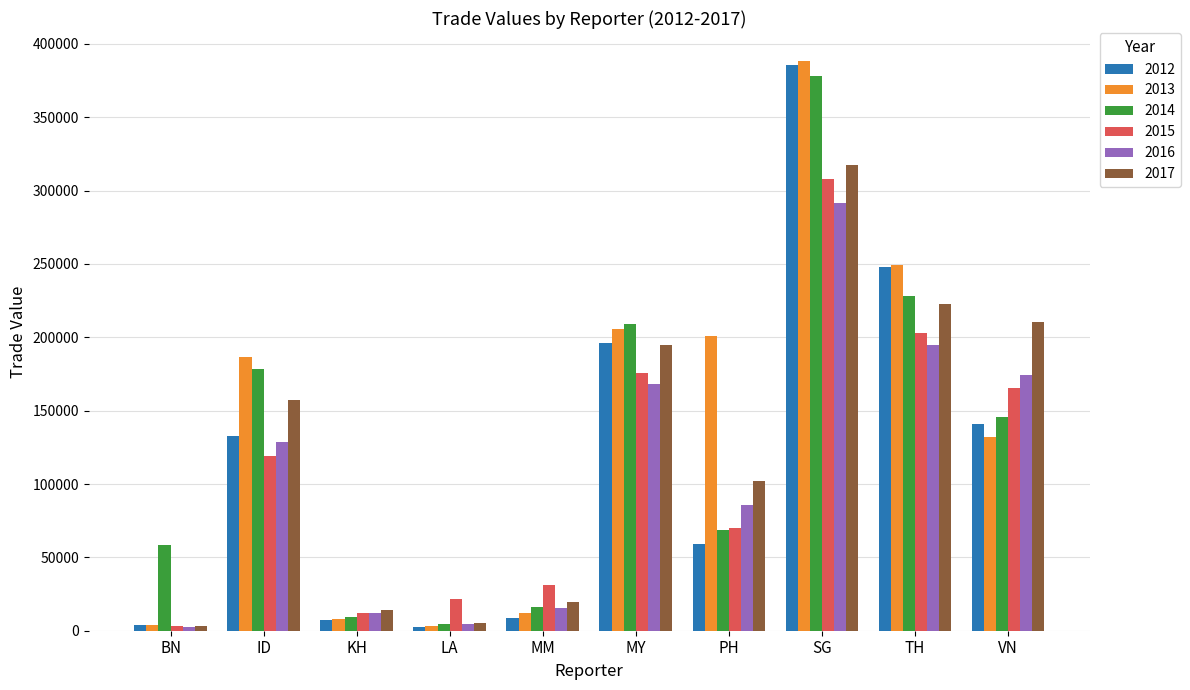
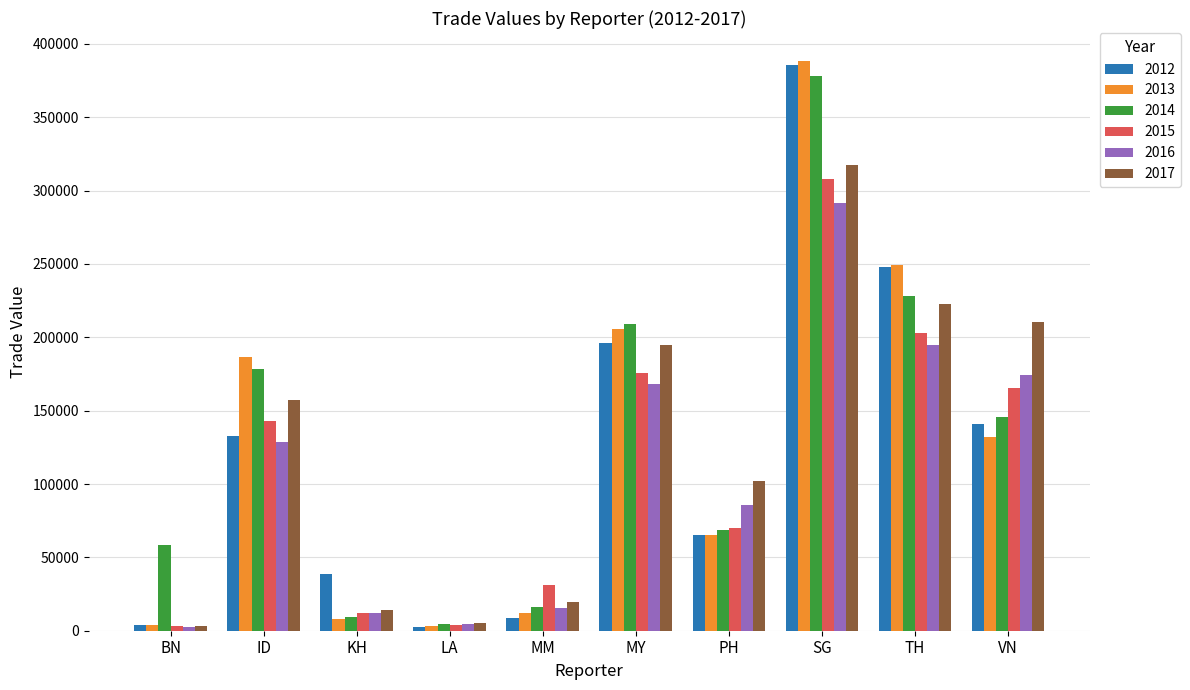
2015, ID: 119000 -> 143000
2012, KH: 7000 -> 39000
2015, LA: 21000 -> 4000
2012, PH: 59000 -> 65000
2013, PH: 201000 -> 65000
